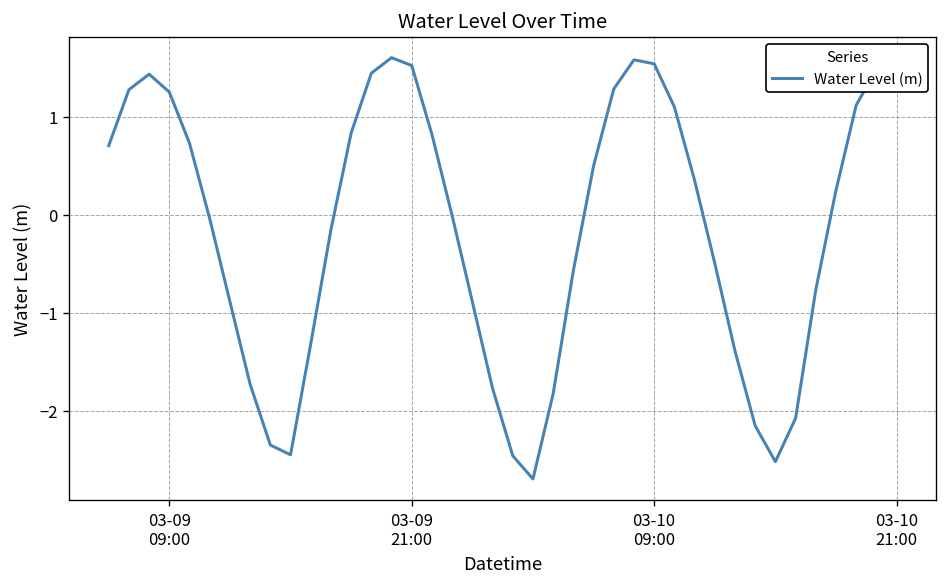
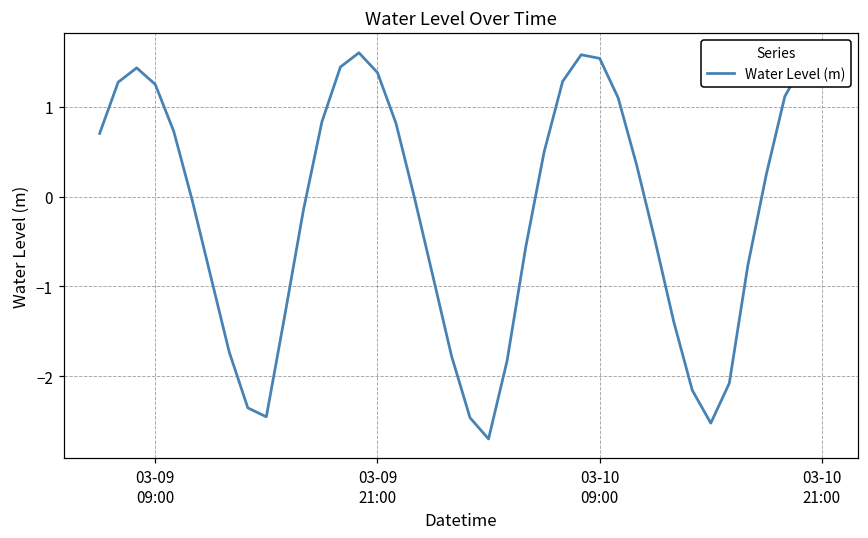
03-09 21:00: 1.5 -> 1.4
